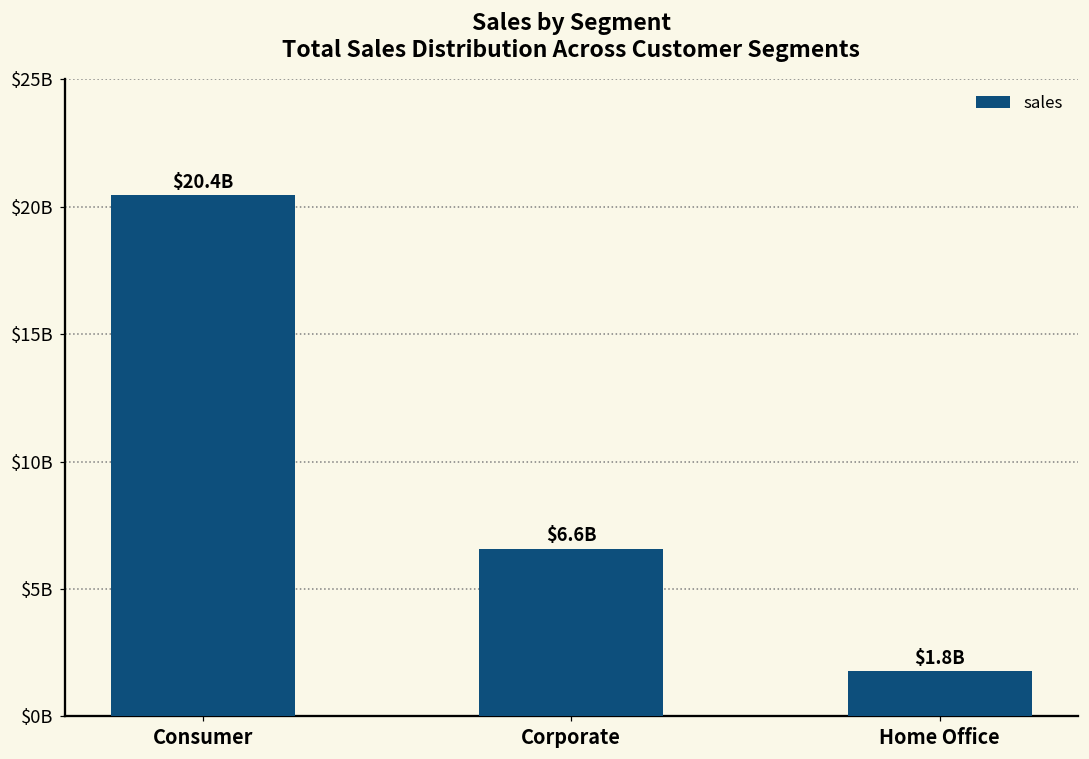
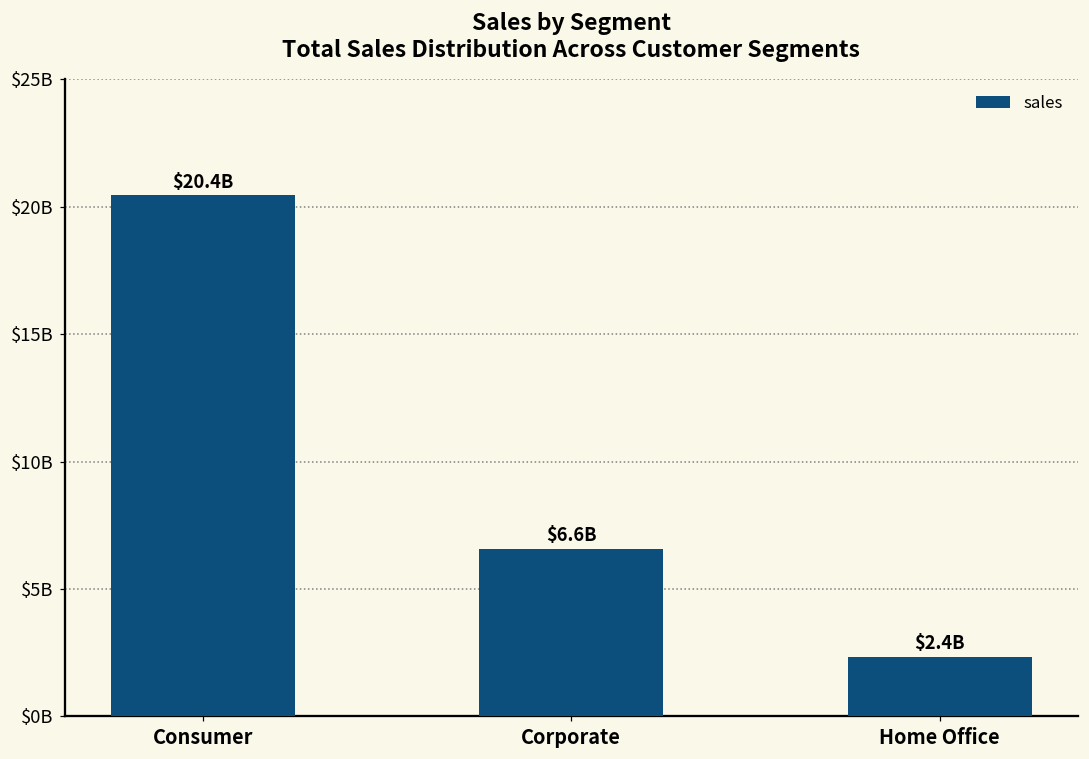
Home Office: $1.8B -> $2.4B
